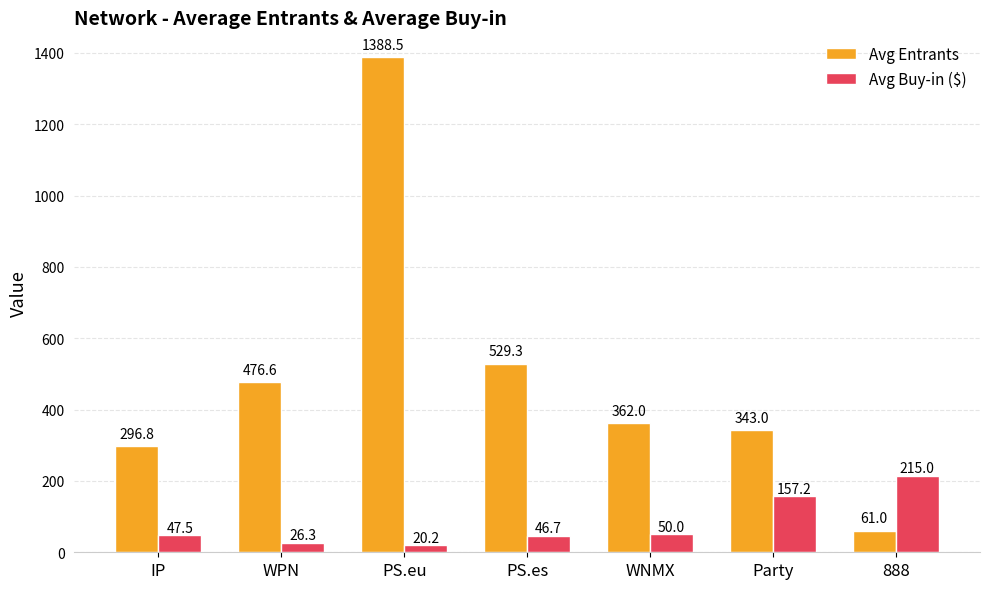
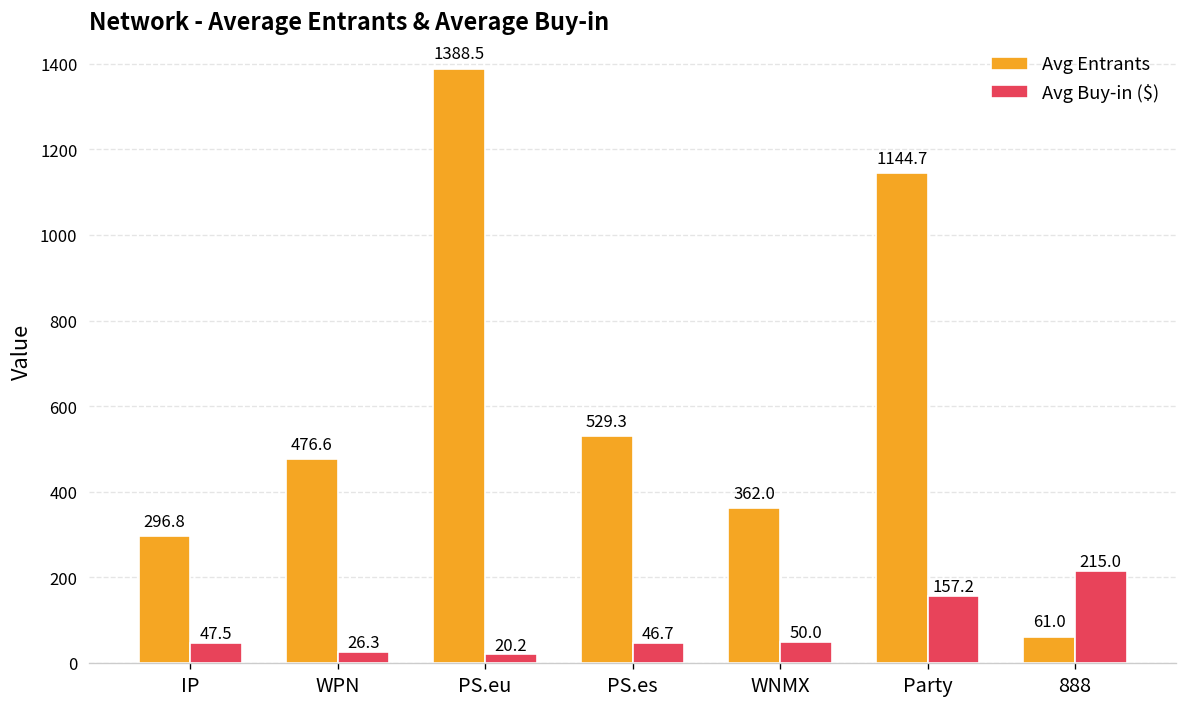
Avg Entrants, Party: 343.0 -> 1144.7
